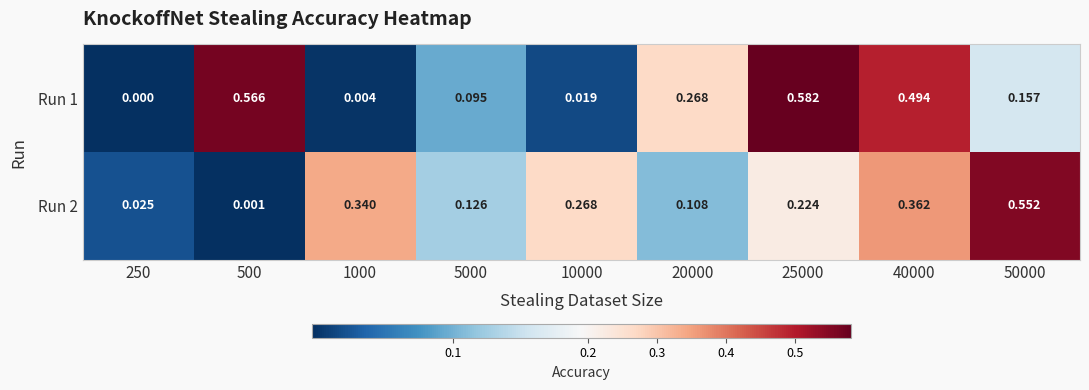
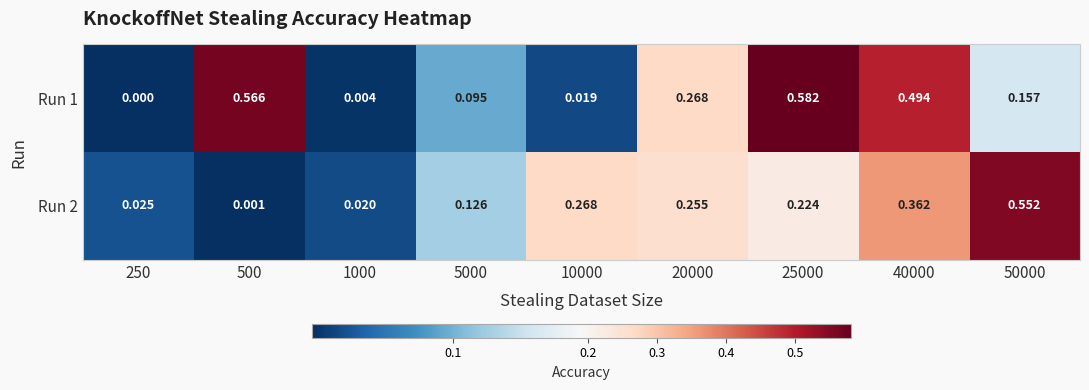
Run 2, 1000: 0.340 -> 0.020
Run 2, 20000: 0.108 -> 0.255
